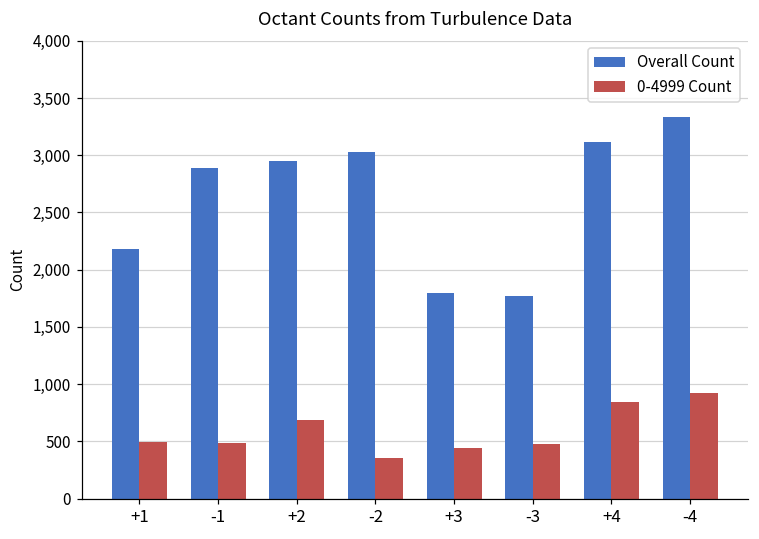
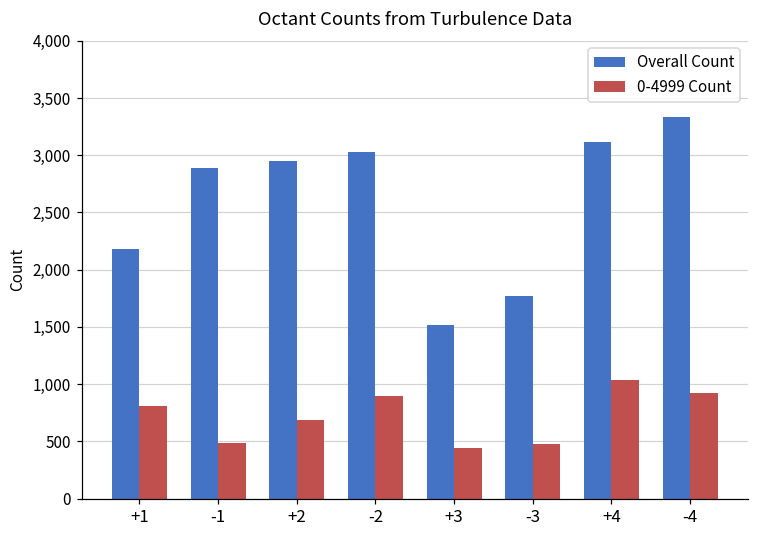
0-4999 Count, +1: 500 -> 810
0-4999 Count, -2: 350 -> 900
Overall Count, +3: 1,800 -> 1,510
0-4999 Count, +4: 850 -> 1,040
